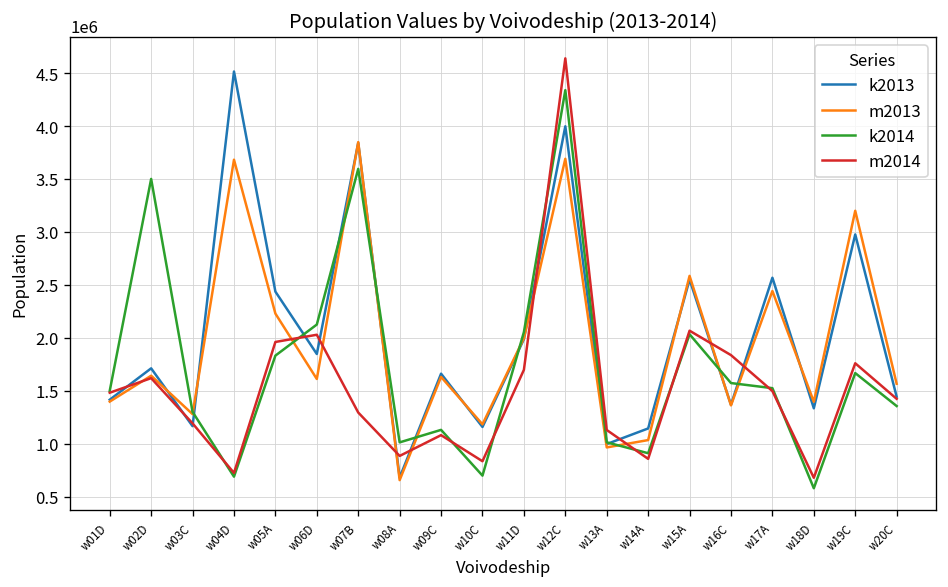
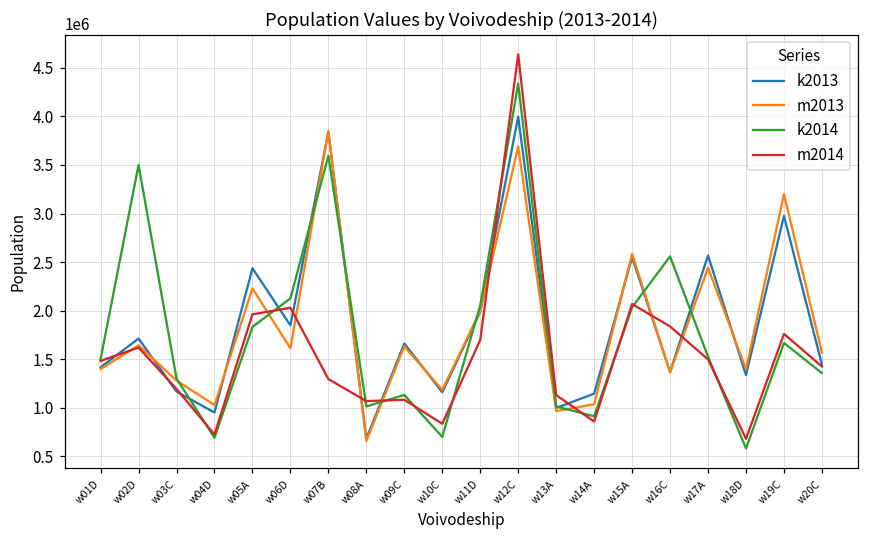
k2013, w04D: 4500000 -> 900000
m2013, w04D: 3700000 -> 1000000
m2014, w08A: 900000 -> 1100000
k2014, w16C: 1600000 -> 2600000
